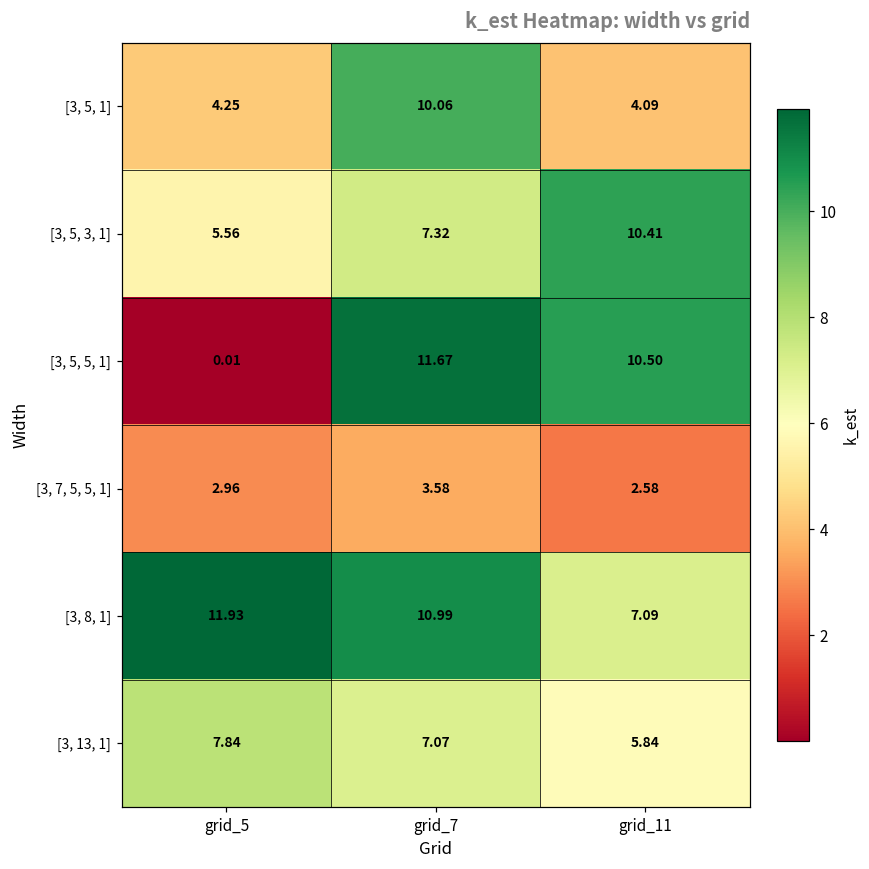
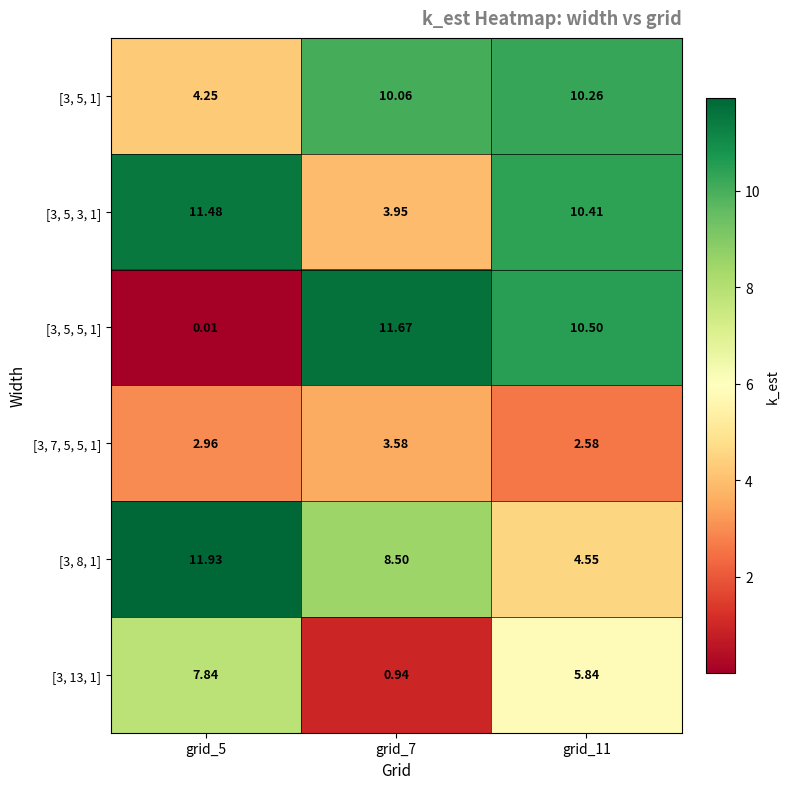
[3, 5, 1], grid_11: 4.09 -> 10.26
[3, 5, 3, 1], grid_5: 5.56 -> 11.48
[3, 5, 3, 1], grid_7: 7.32 -> 3.95
[3, 8, 1], grid_7: 10.99 -> 8.50
[3, 8, 1], grid_11: 7.09 -> 4.55
[3, 13, 1], grid_7: 7.07 -> 0.94
